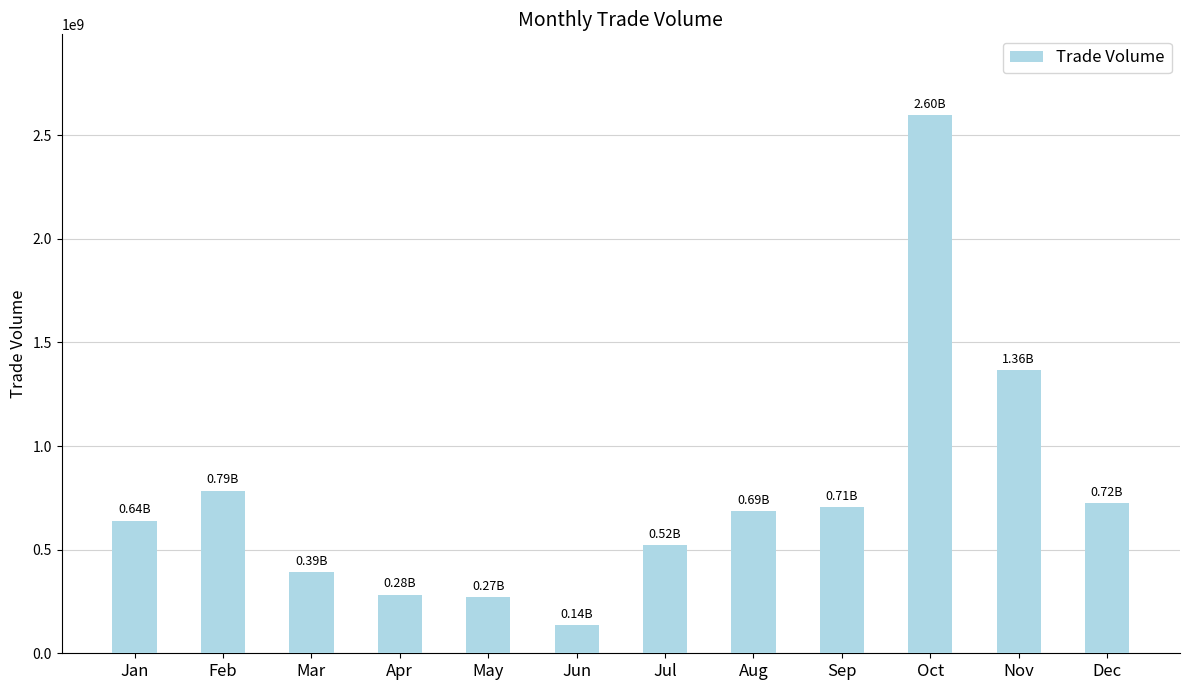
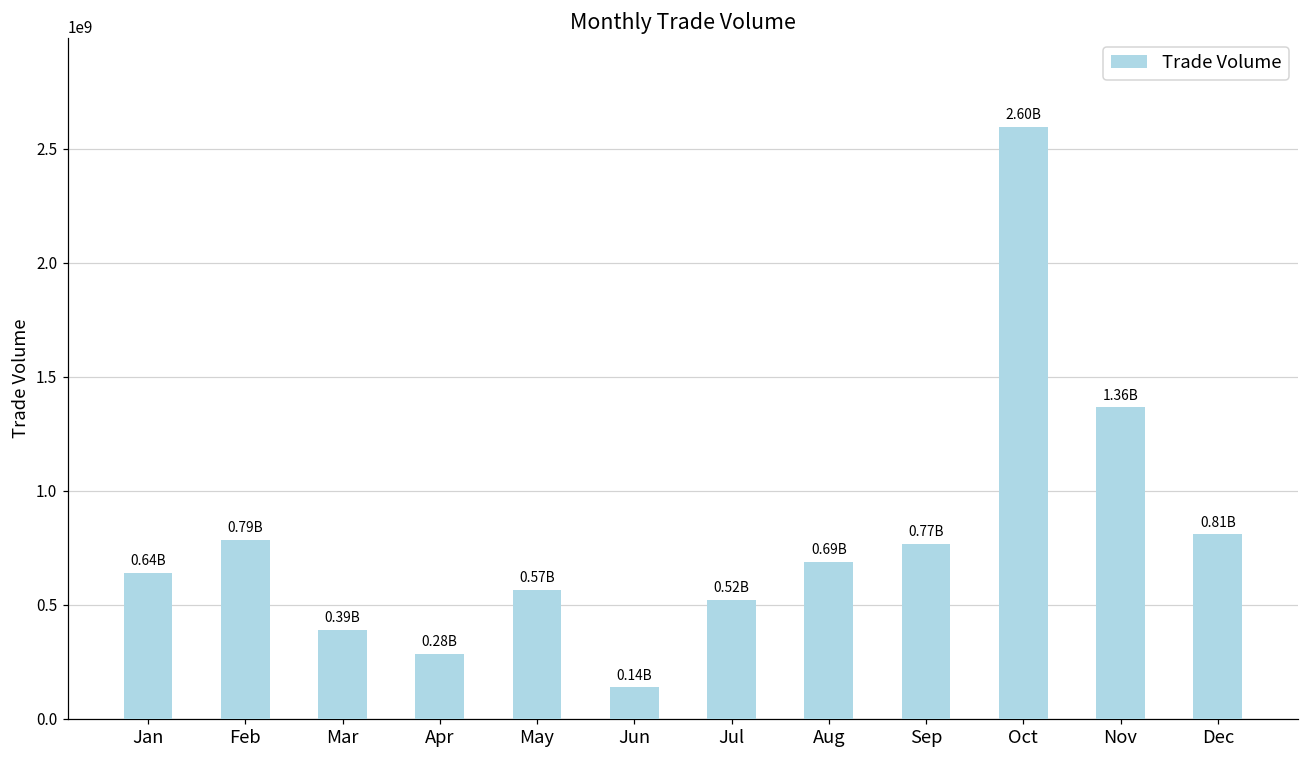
May: 0.27B -> 0.57B
Sep: 0.71B -> 0.77B
Dec: 0.72B -> 0.81B
